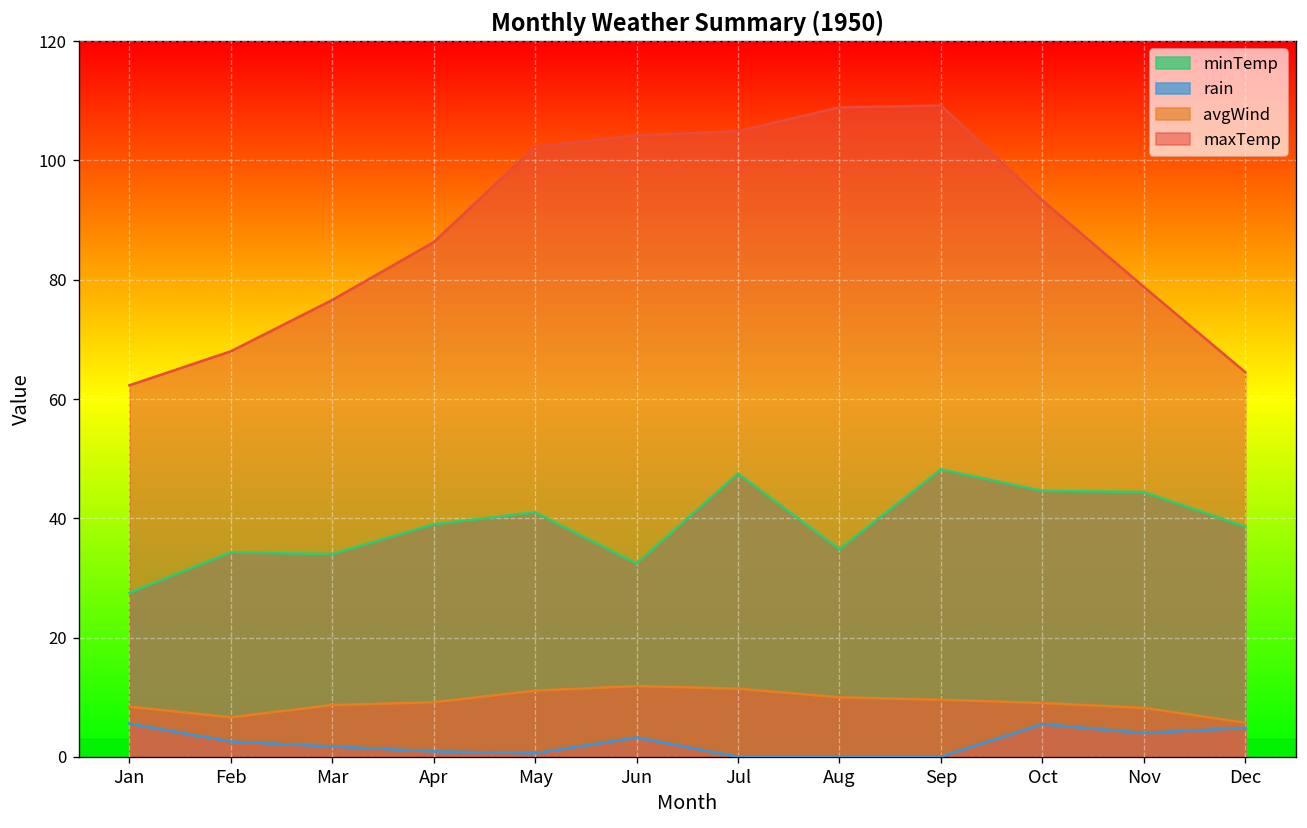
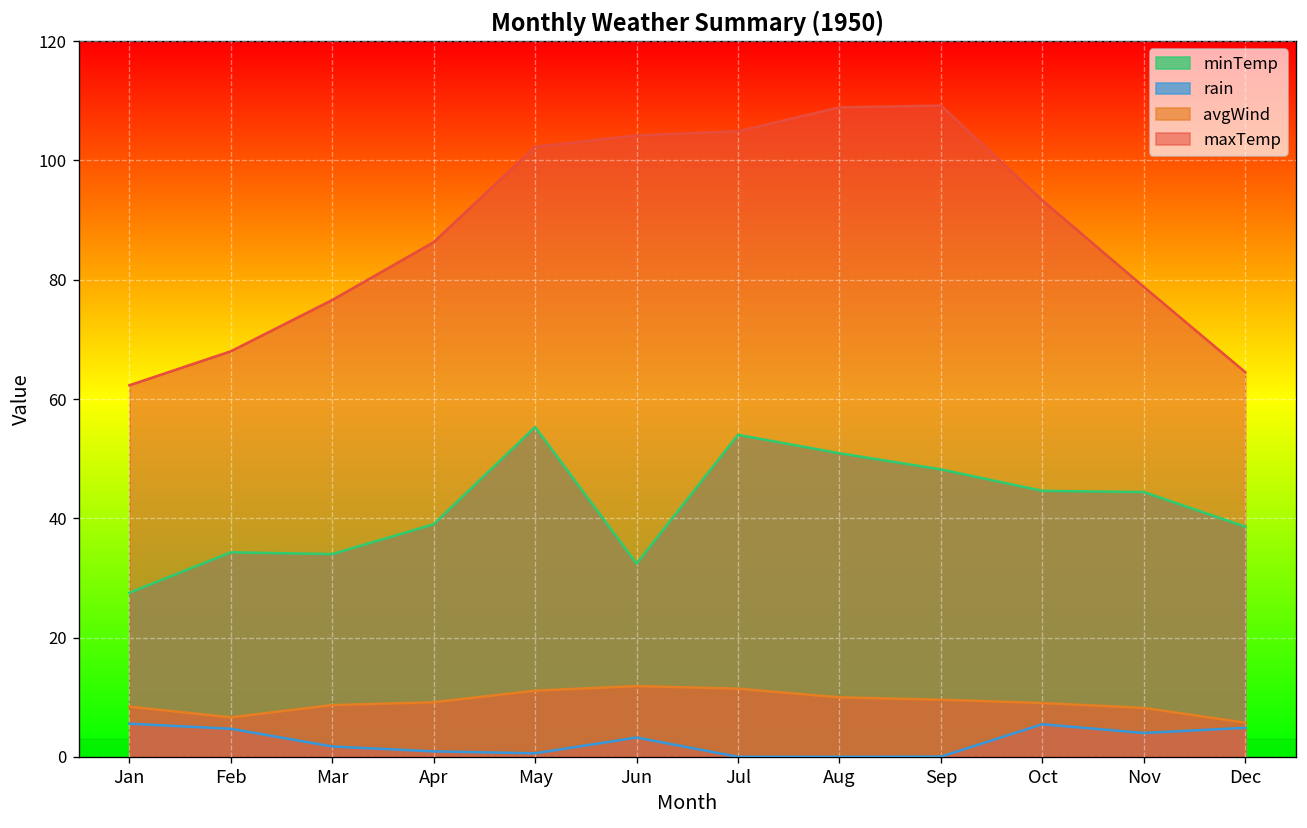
rain, Feb: 3 -> 5
minTemp, May: 41 -> 55
minTemp, Jul: 48 -> 54
minTemp, Aug: 35 -> 51
